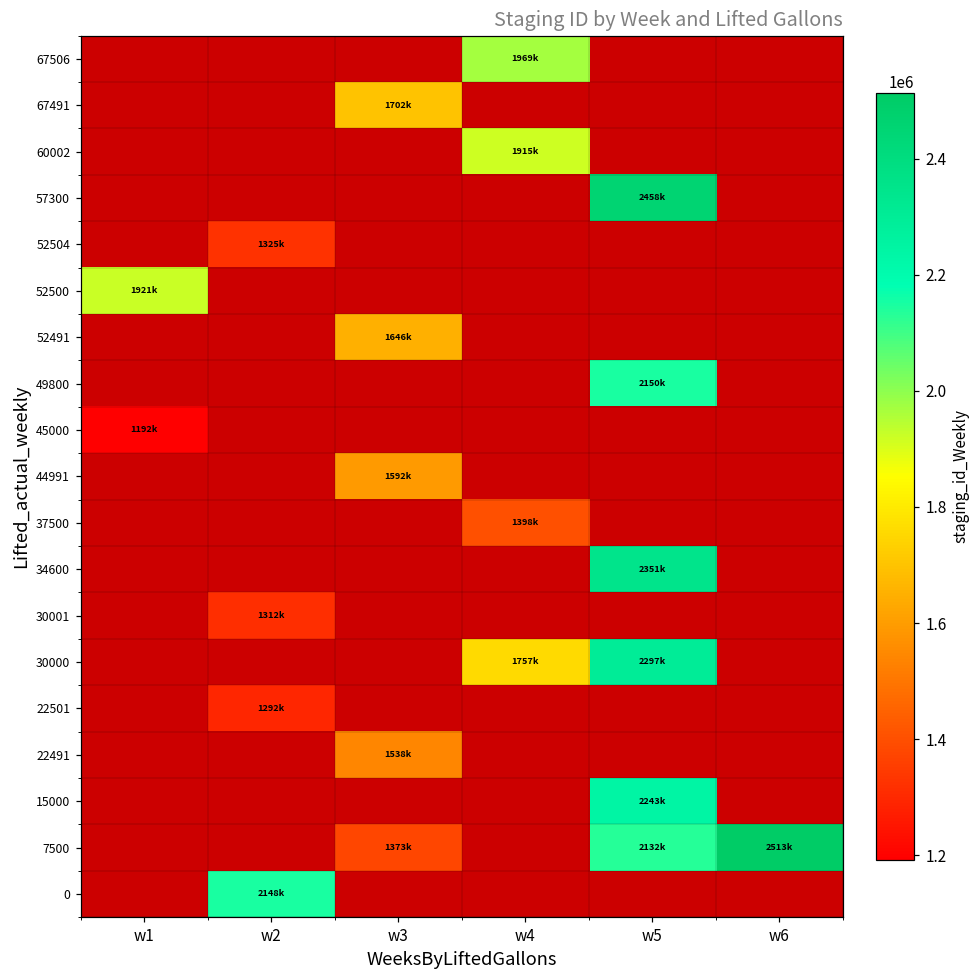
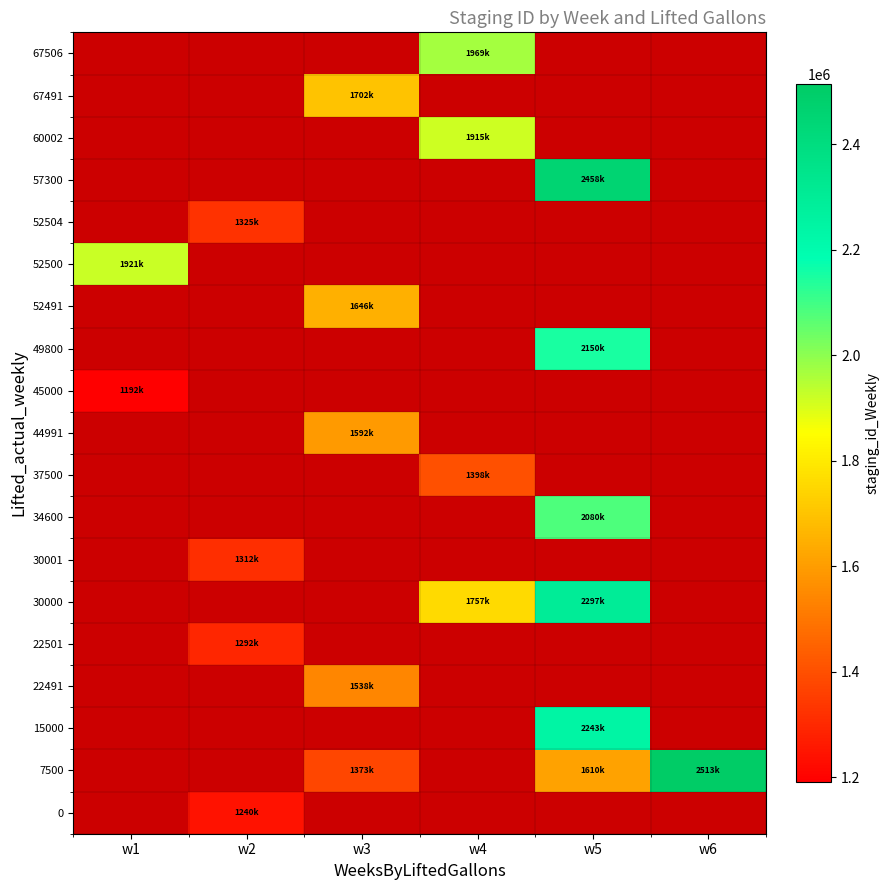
34600, w5: 2351k -> 2080k
7500, w5: 2132k -> 1610k
0, w2: 2148k -> 1240k
